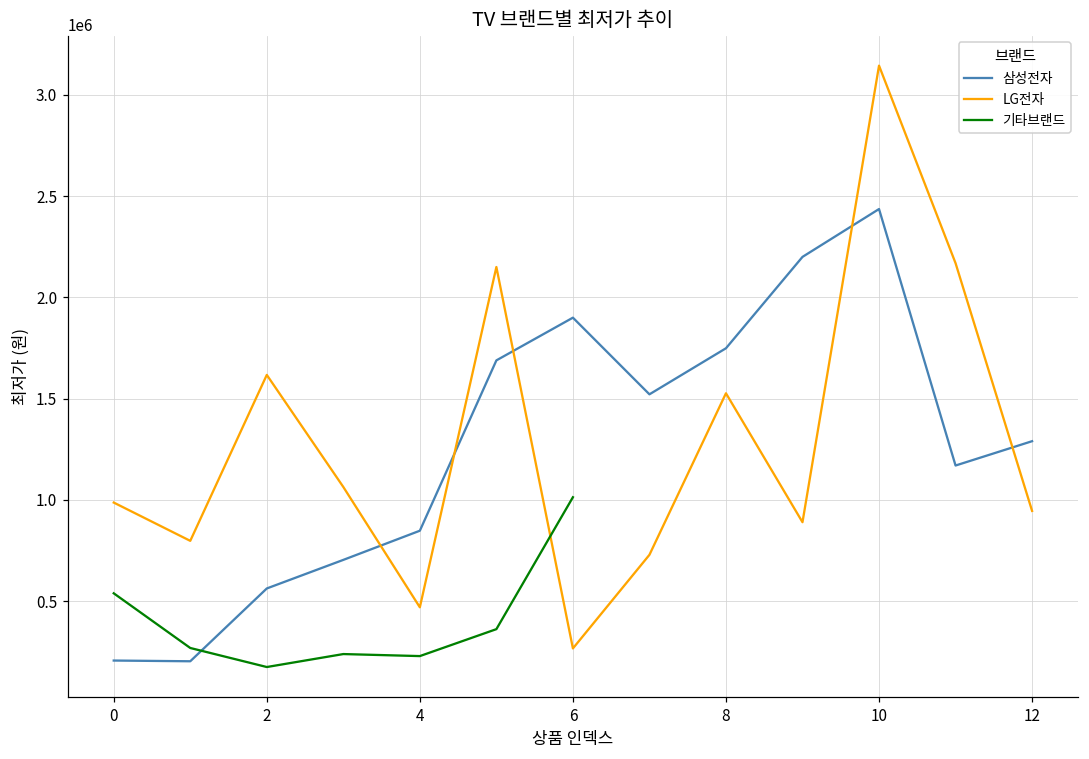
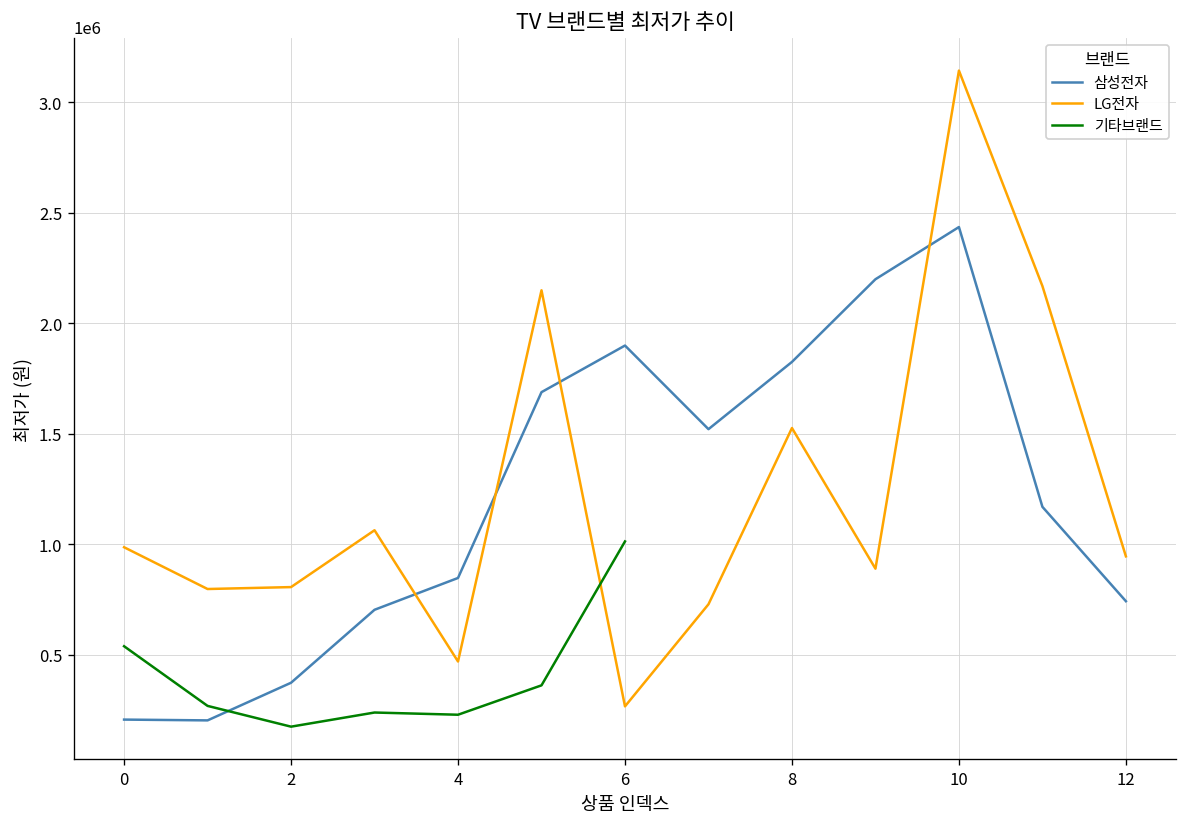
삼성전자, 2: 560000 -> 370000
LG전자, 2: 1620000 -> 810000
삼성전자, 8: 1750000 -> 1830000
삼성전자, 12: 1290000 -> 740000
